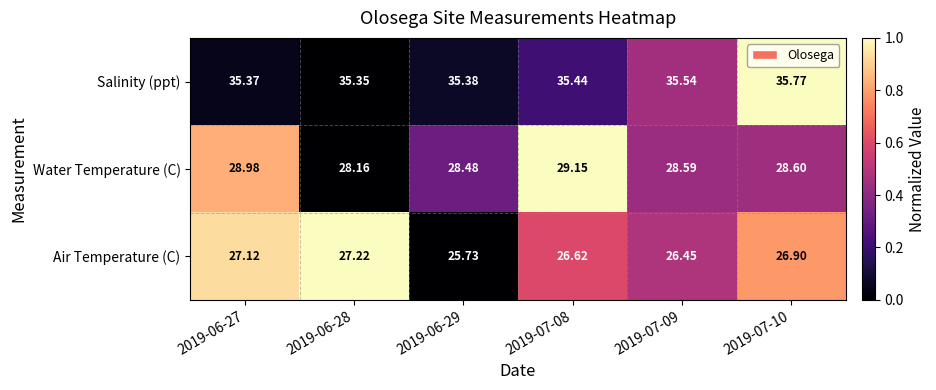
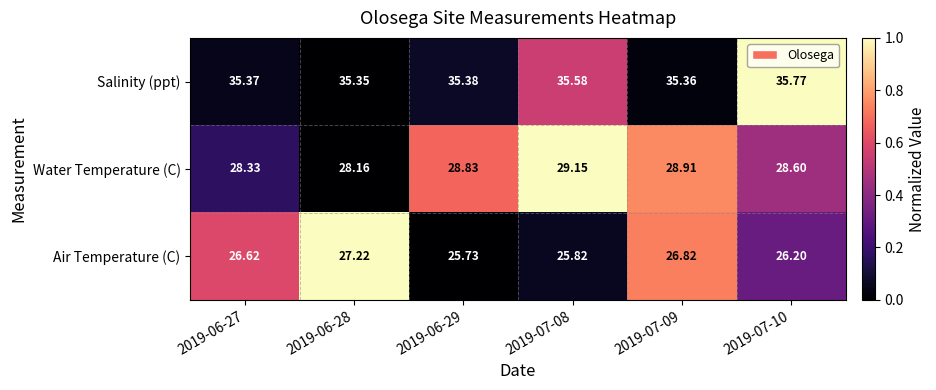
Salinity (ppt), 2019-07-08: 35.44 -> 35.58
Salinity (ppt), 2019-07-09: 35.54 -> 35.36
Water Temperature (C), 2019-06-27: 28.98 -> 28.33
Water Temperature (C), 2019-06-29: 28.48 -> 28.83
Water Temperature (C), 2019-07-09: 28.59 -> 28.91
Air Temperature (C), 2019-06-27: 27.12 -> 26.62
Air Temperature (C), 2019-07-08: 26.62 -> 25.82
Air Temperature (C), 2019-07-09: 26.45 -> 26.82
Air Temperature (C), 2019-07-10: 26.90 -> 26.20
